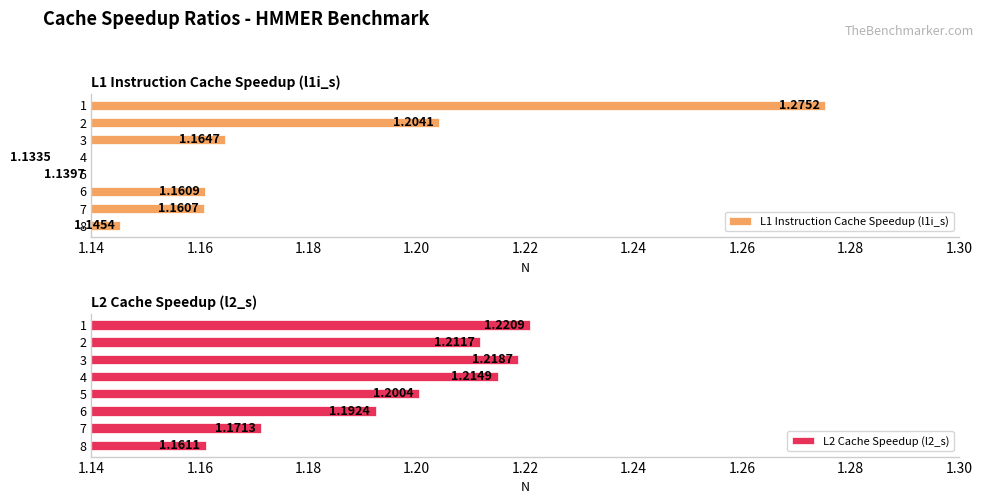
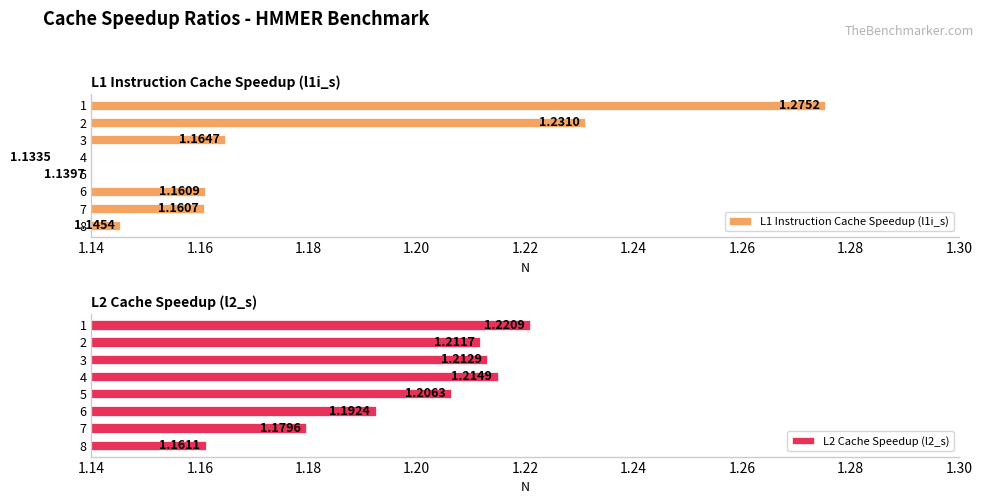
L1 Instruction Cache Speedup (l1i_s), 2: 1.2041 -> 1.2310
L2 Cache Speedup (l2_s), 3: 1.2187 -> 1.2129
L2 Cache Speedup (l2_s), 5: 1.2004 -> 1.2063
L2 Cache Speedup (l2_s), 7: 1.1713 -> 1.1796
